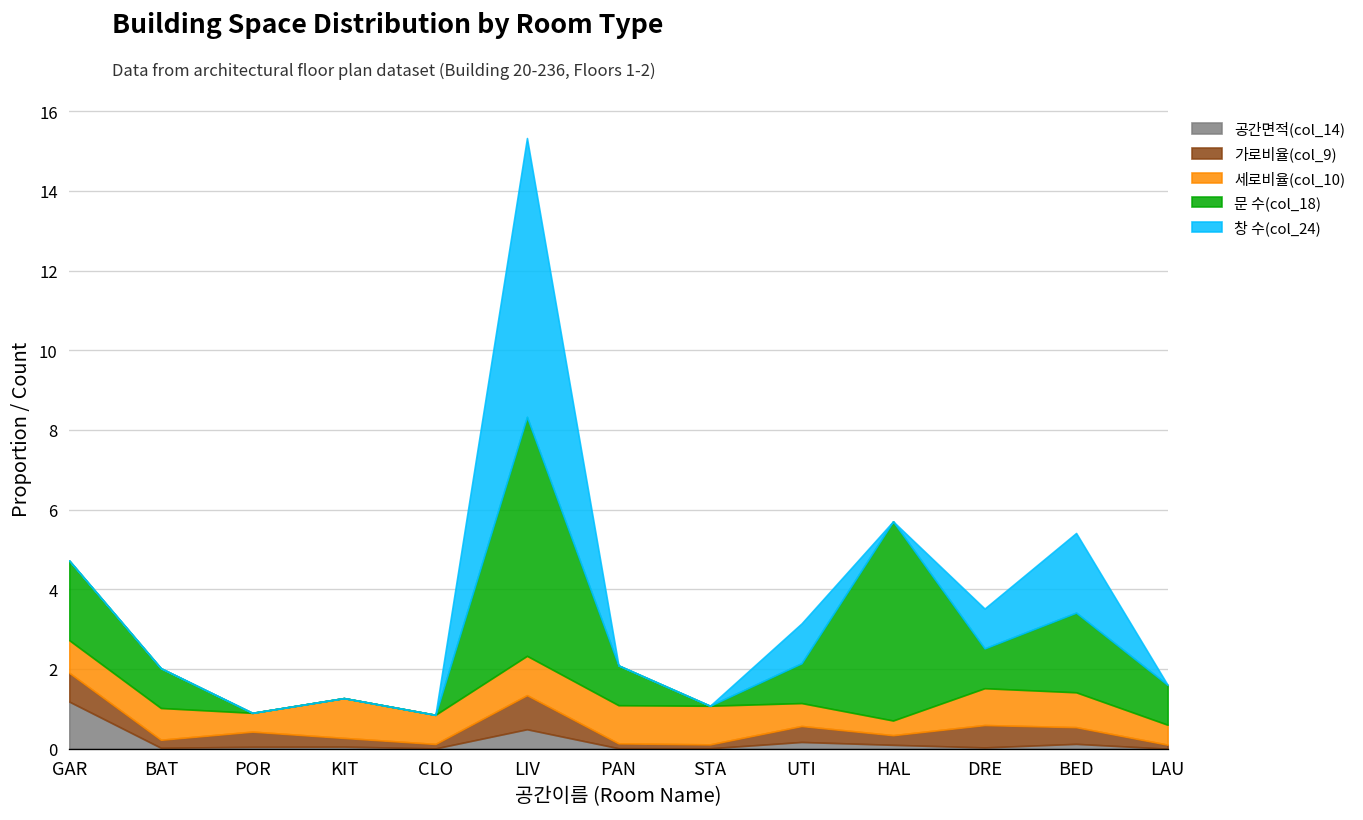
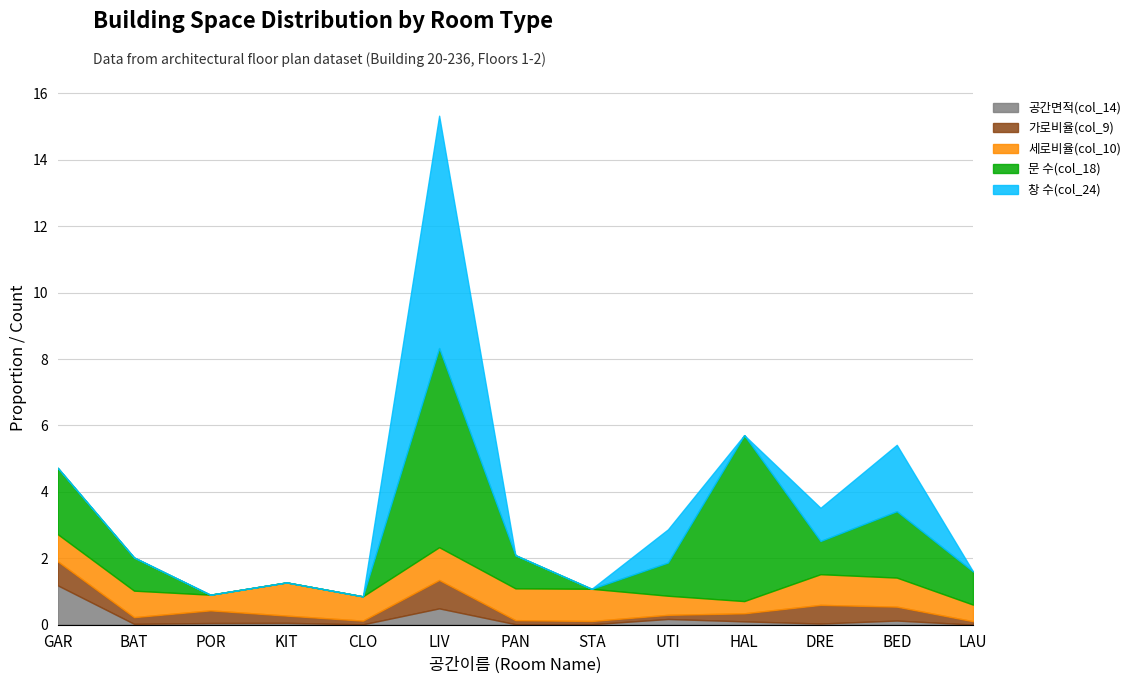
가로비율(col_9), UTI: 0.4 -> 0.1
